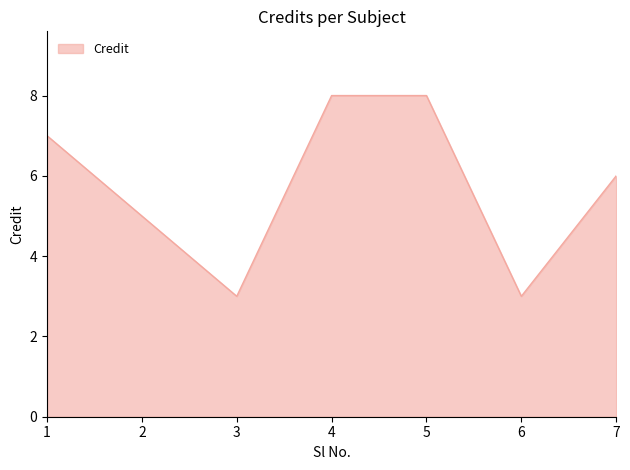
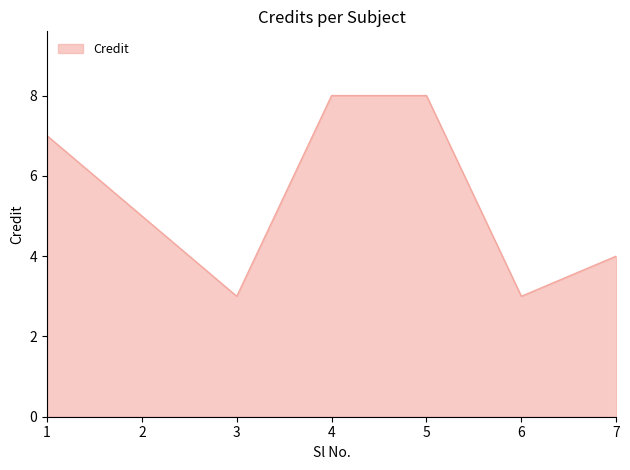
7: 6 -> 4
